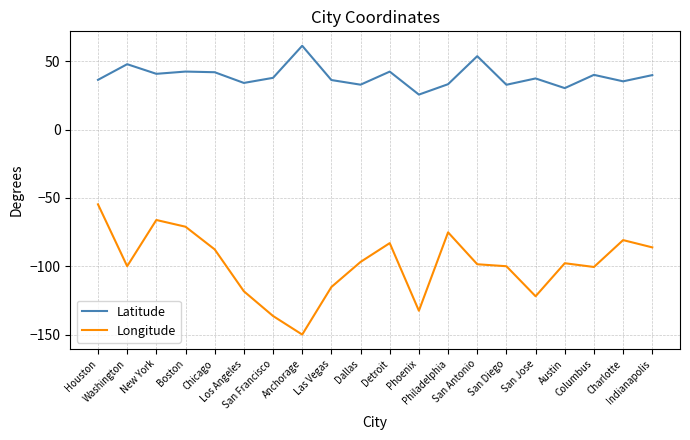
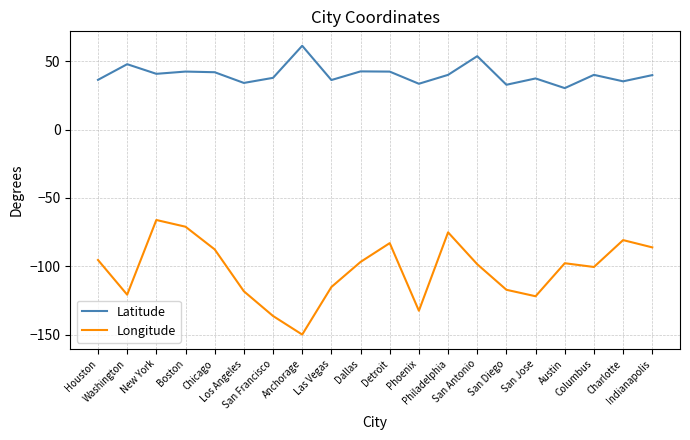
Longitude, Houston: -55 -> -95
Longitude, Washington: -100 -> -121
Latitude, Dallas: 33 -> 42
Latitude, Phoenix: 26 -> 33
Latitude, Philadelphia: 33 -> 40
Longitude, San Diego: -100 -> -117
